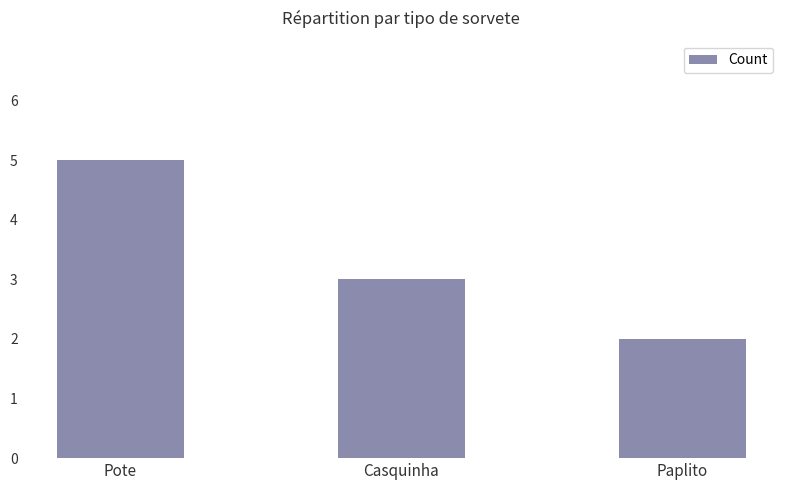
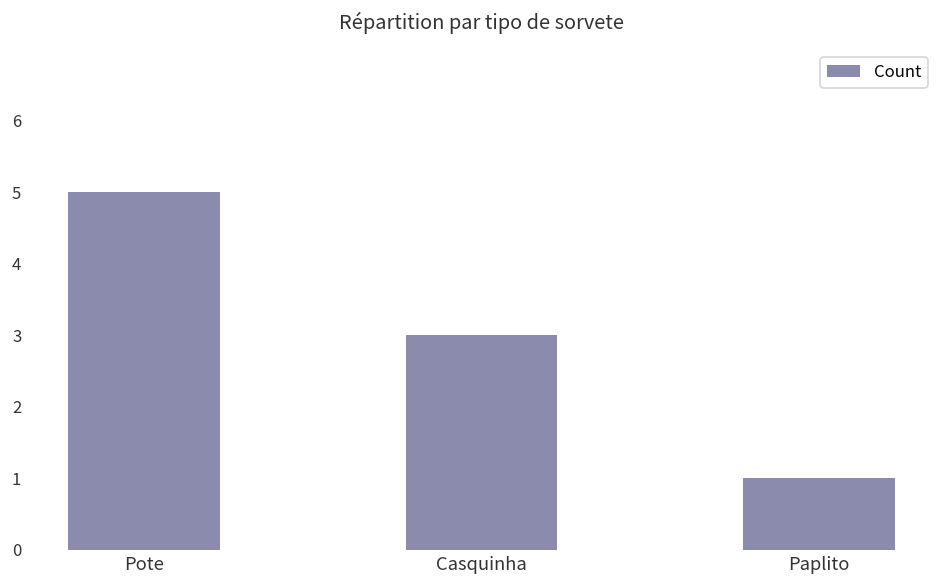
Paplito: 2 -> 1
